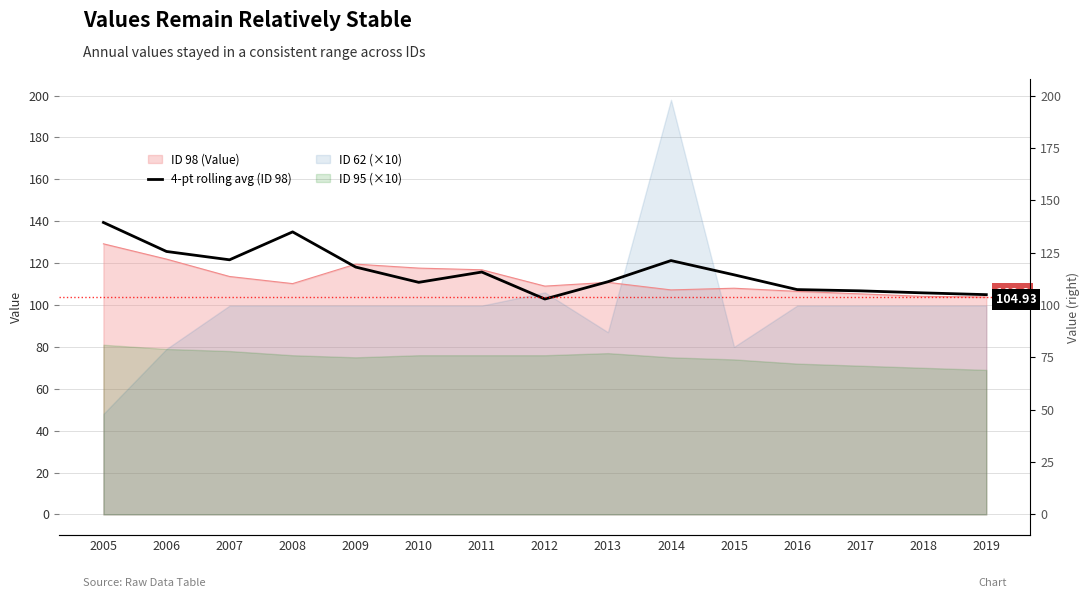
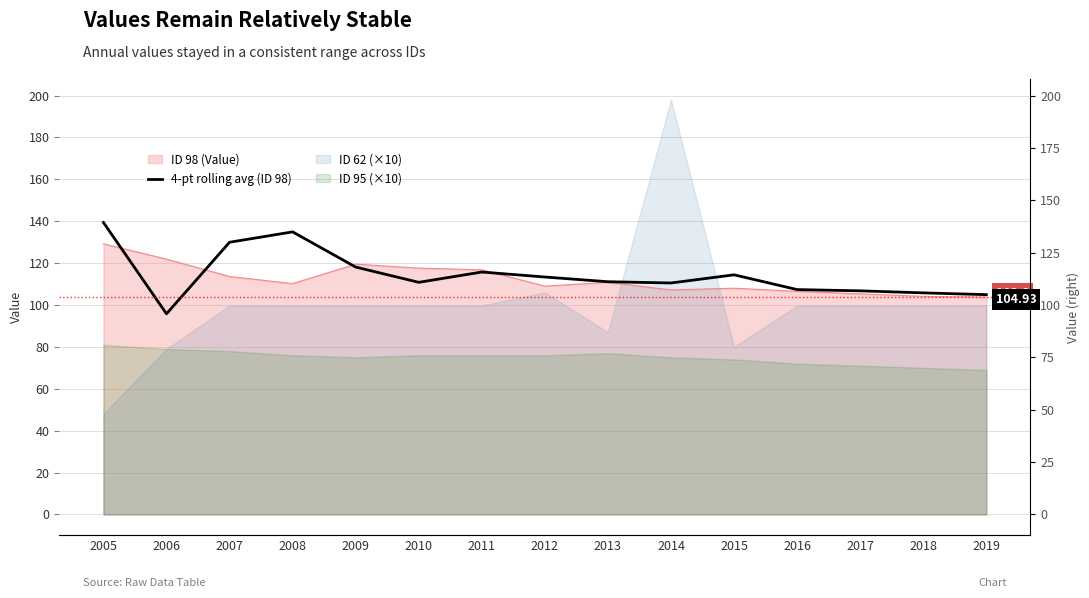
4-pt rolling avg (ID 98), 2006: 126 -> 96
4-pt rolling avg (ID 98), 2007: 122 -> 130
4-pt rolling avg (ID 98), 2012: 103 -> 113
4-pt rolling avg (ID 98), 2014: 121 -> 111
